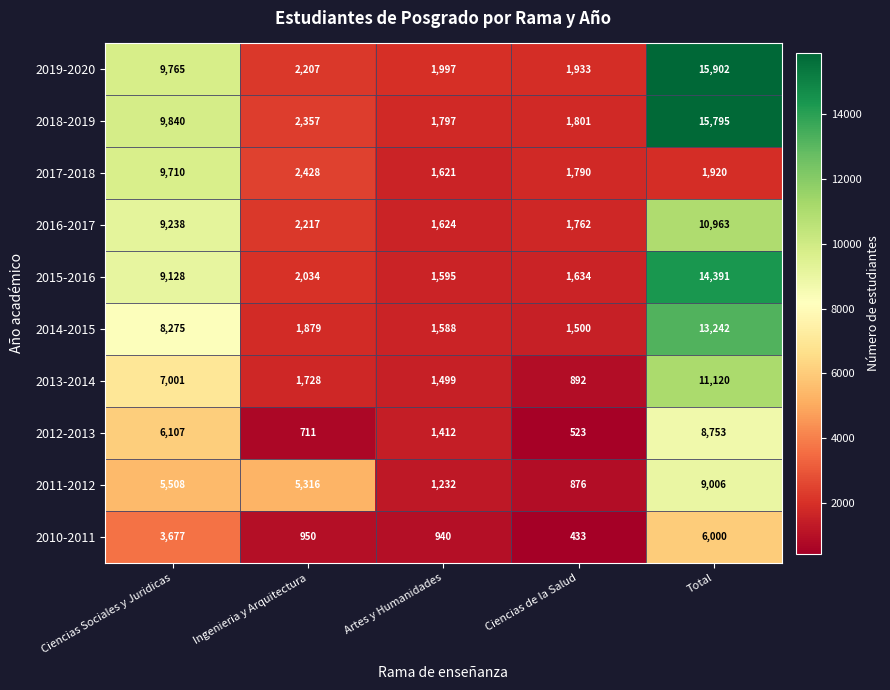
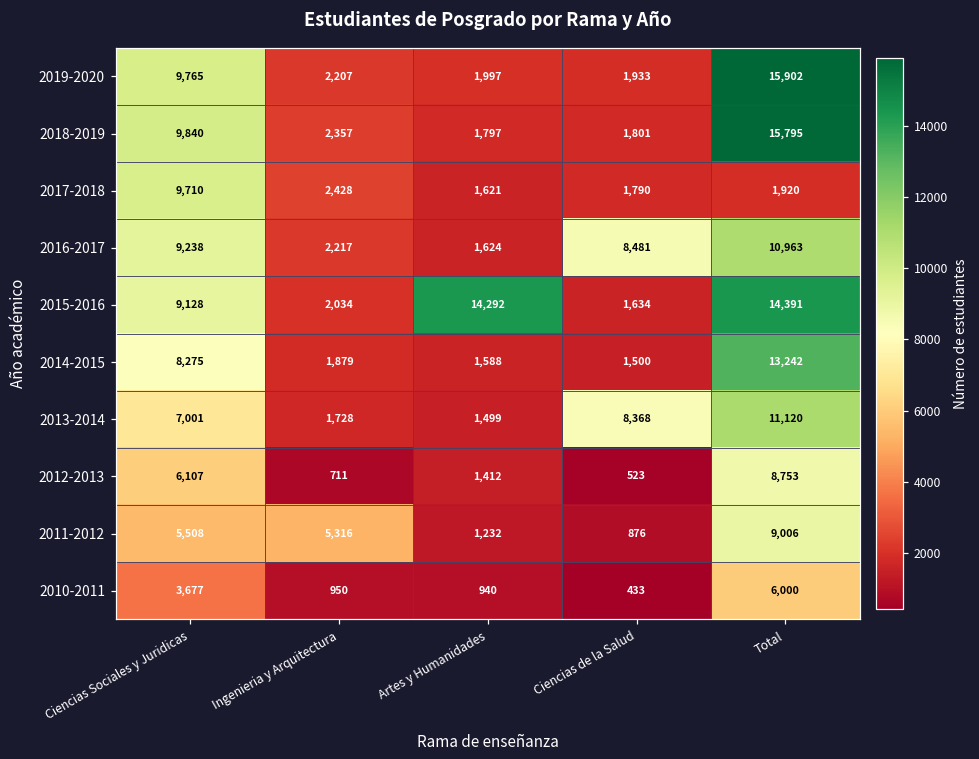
2016-2017, Ciencias de la Salud: 1,762 -> 8,481
2015-2016, Artes y Humanidades: 1,595 -> 14,292
2013-2014, Ciencias de la Salud: 892 -> 8,368
